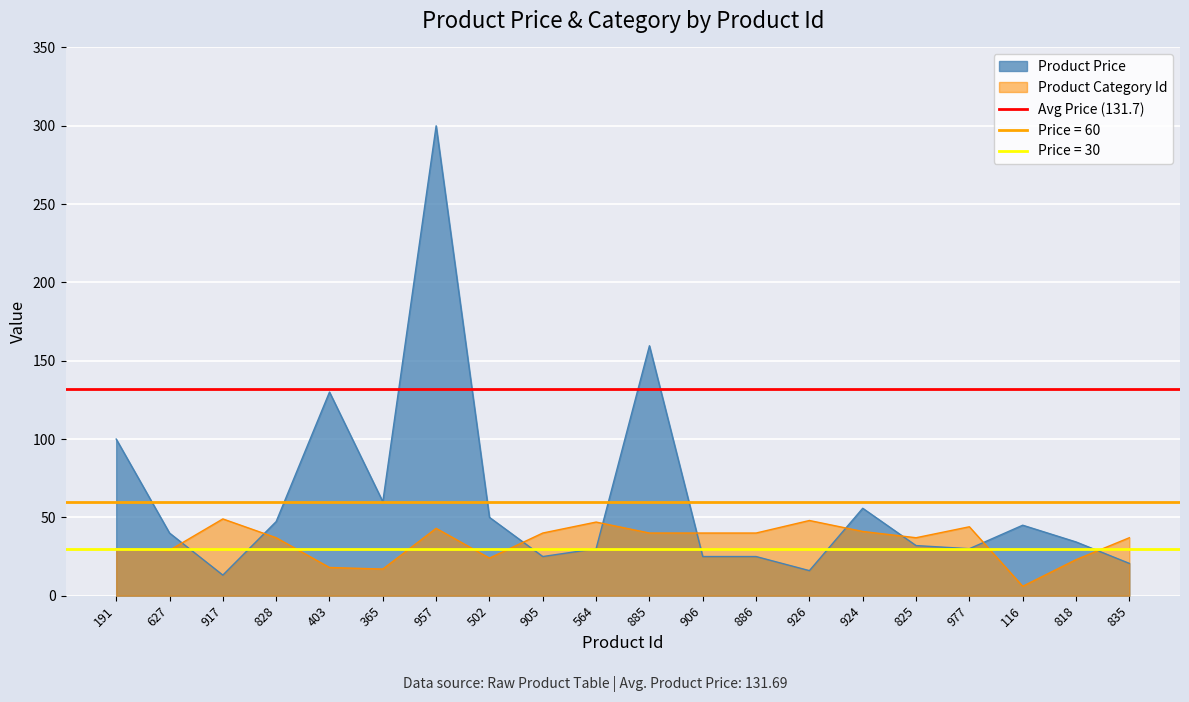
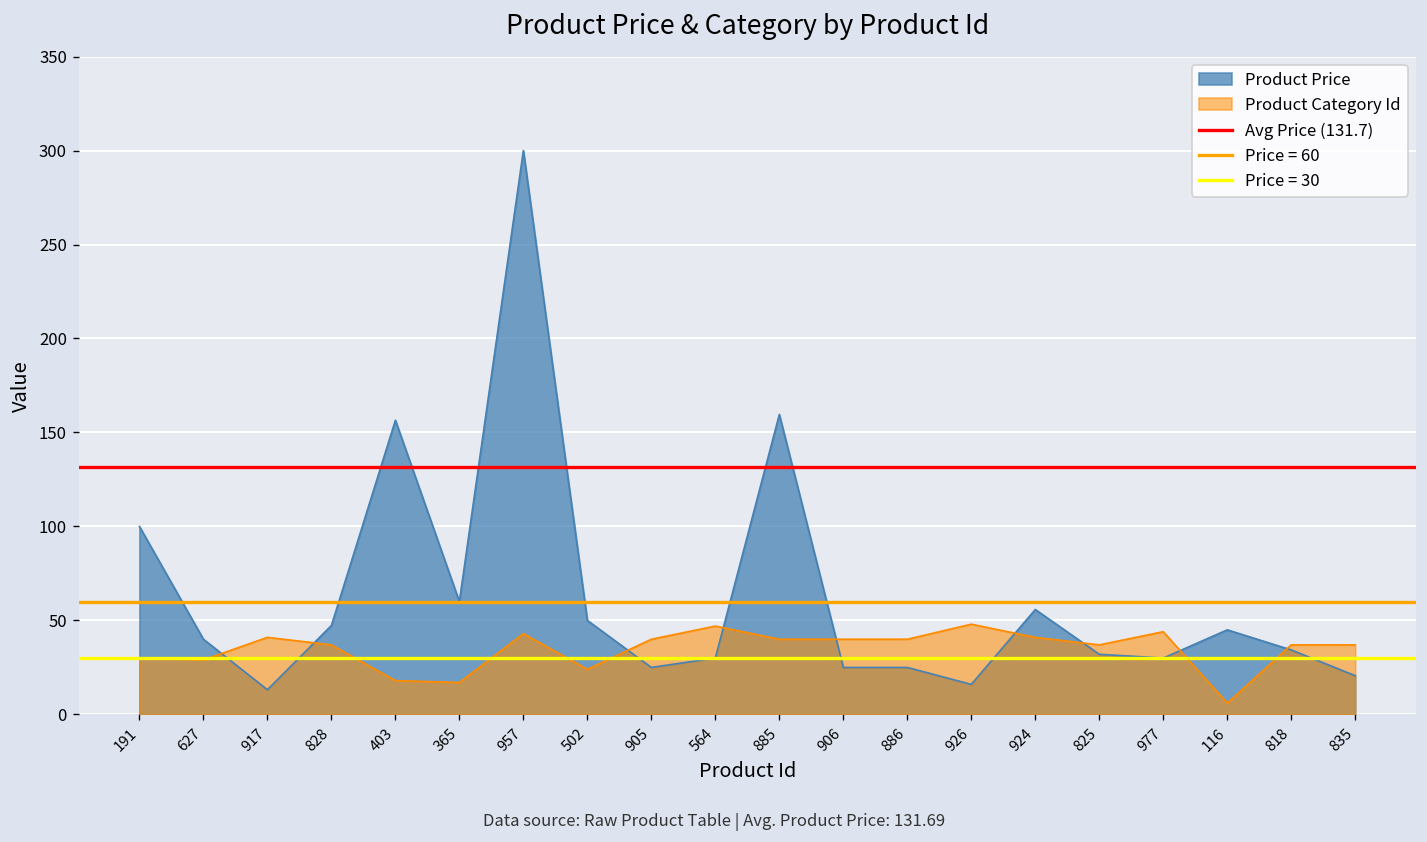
Product Category Id, 917: 49 -> 41
Product Price, 403: 130 -> 156
Product Category Id, 818: 23 -> 37
